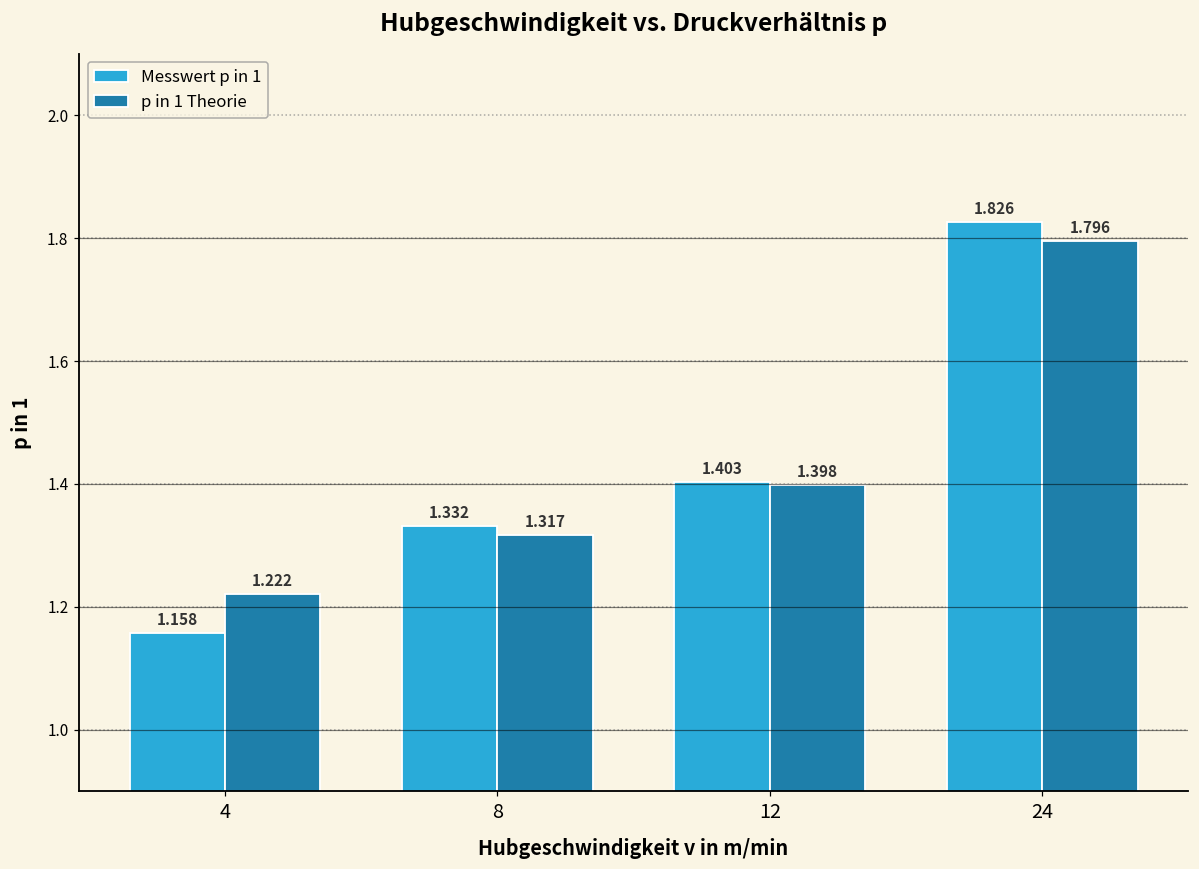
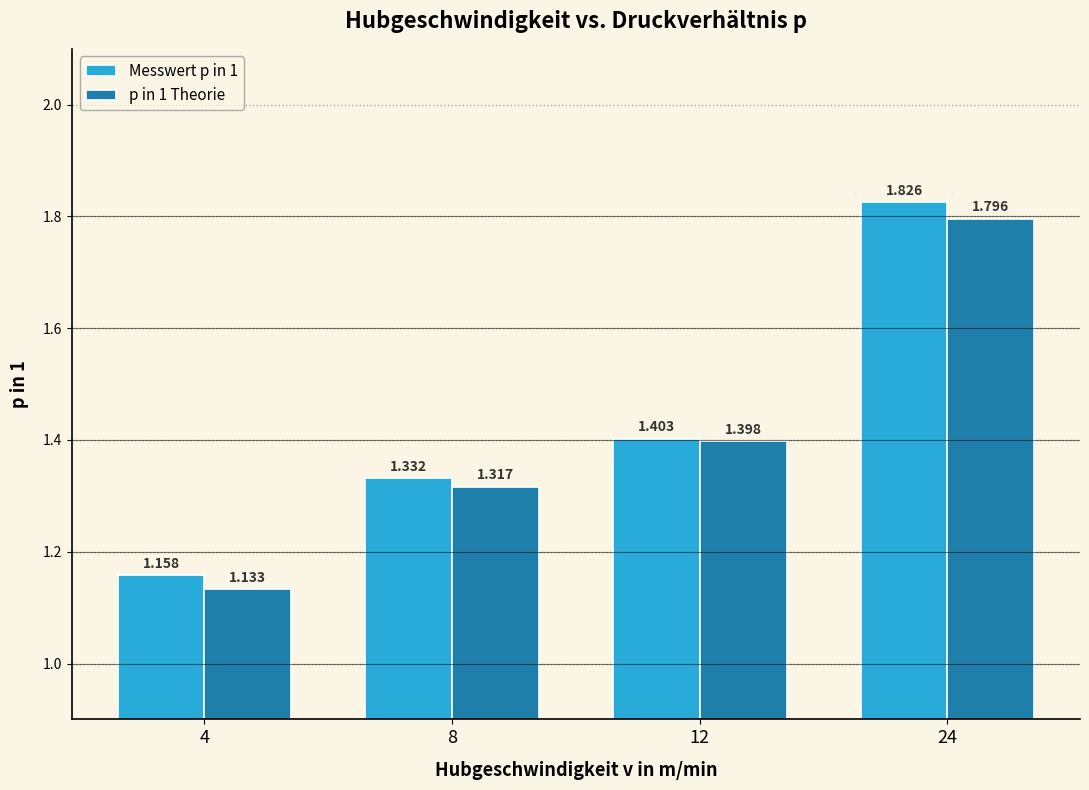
p in 1 Theorie, 4: 1.222 -> 1.133
